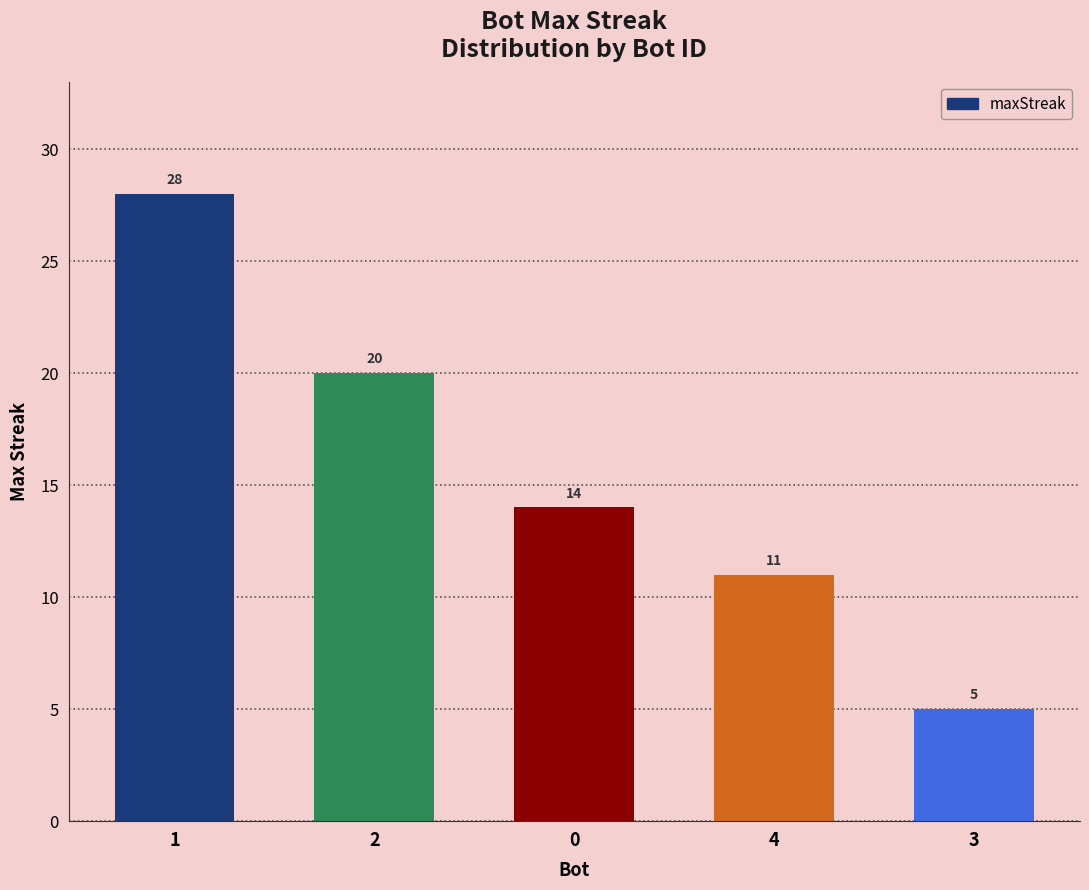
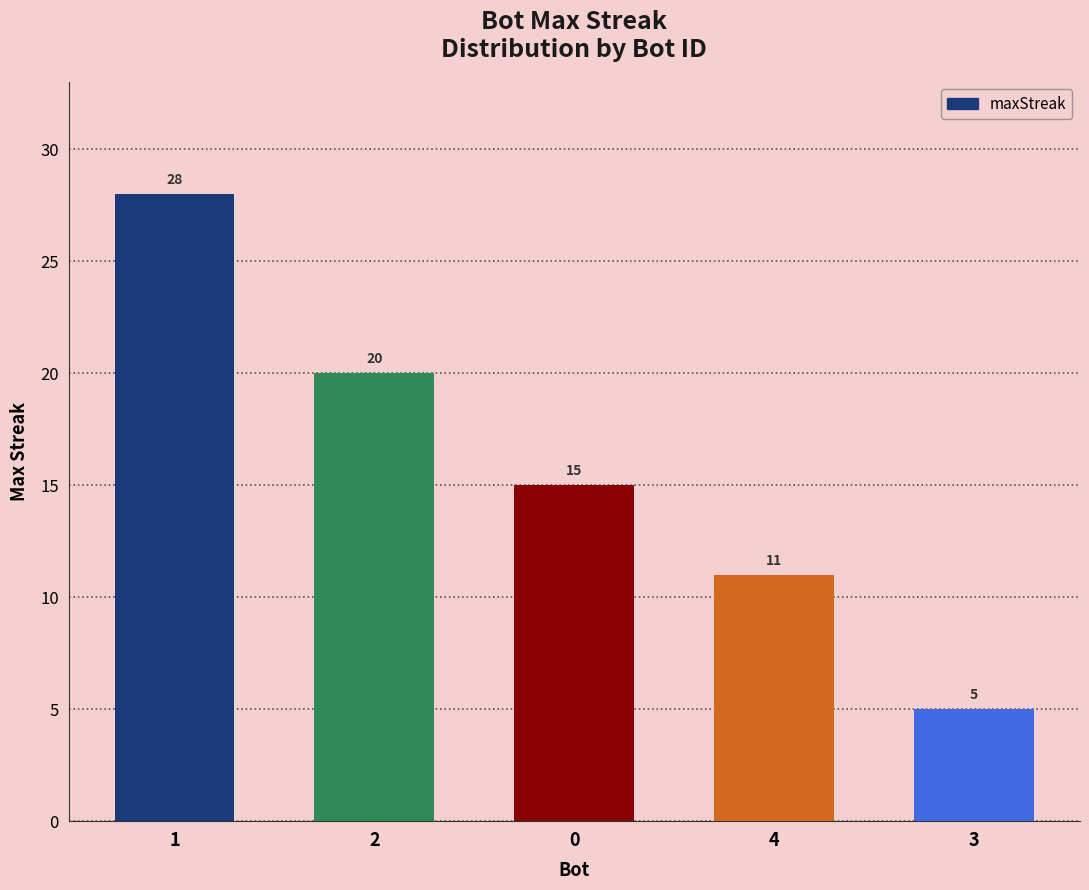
0: 14 -> 15
